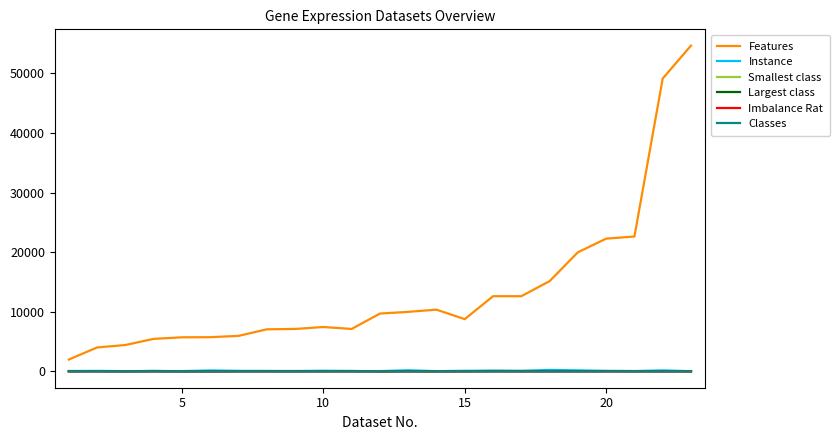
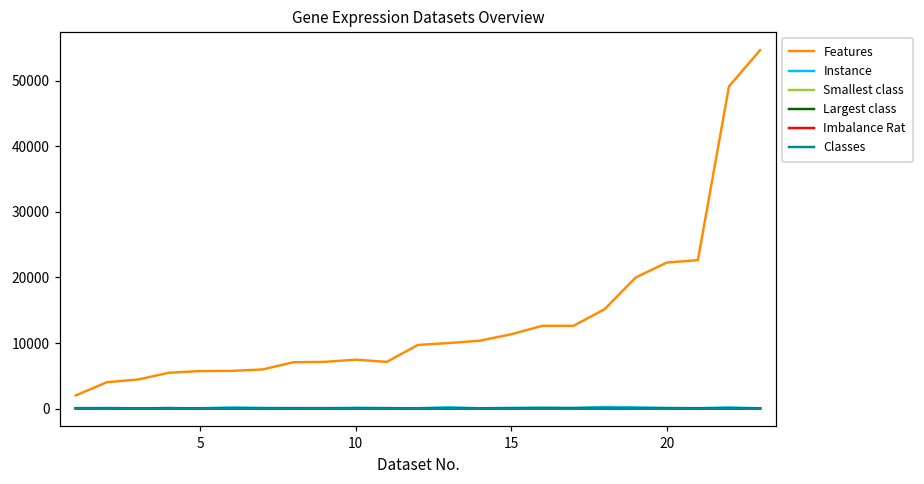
Features, 15: 9000 -> 11000
